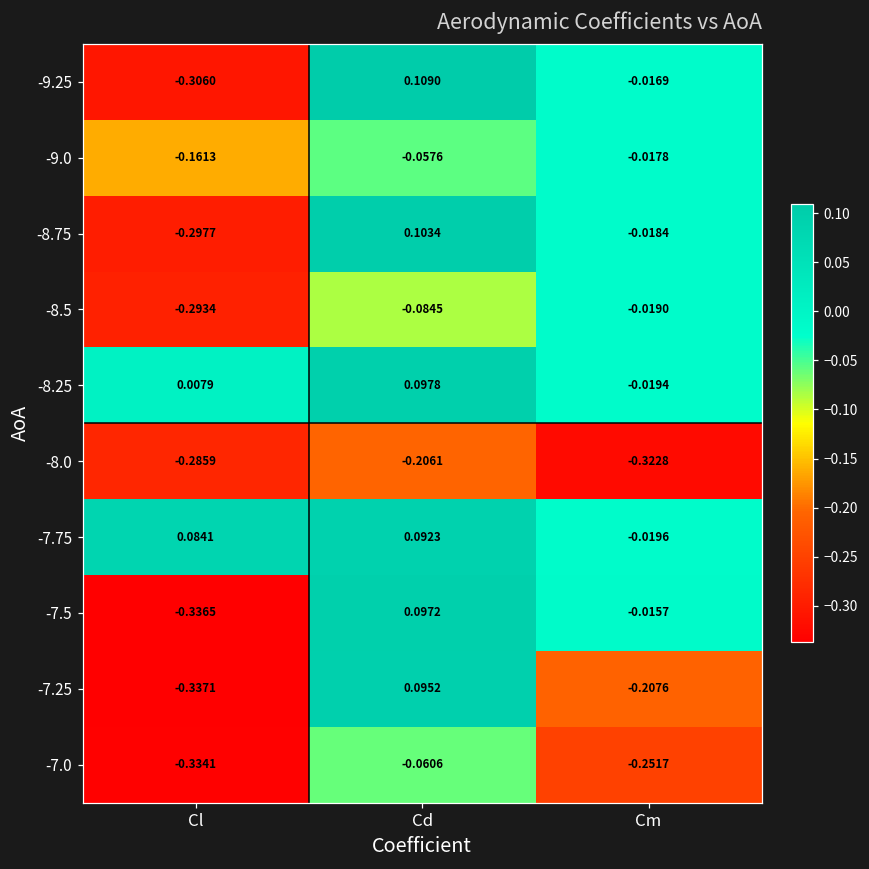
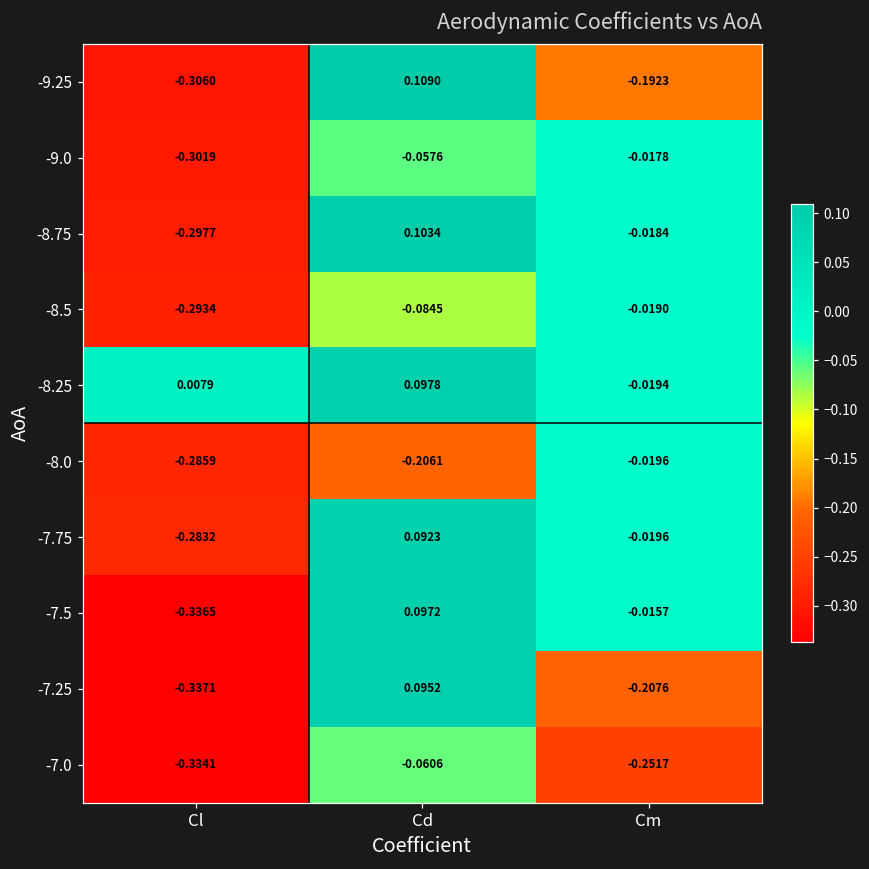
-9.25, Cm: -0.0169 -> -0.1923
-9.0, Cl: -0.1613 -> -0.3019
-8.0, Cm: -0.3228 -> -0.0196
-7.75, Cl: 0.0841 -> -0.2832
